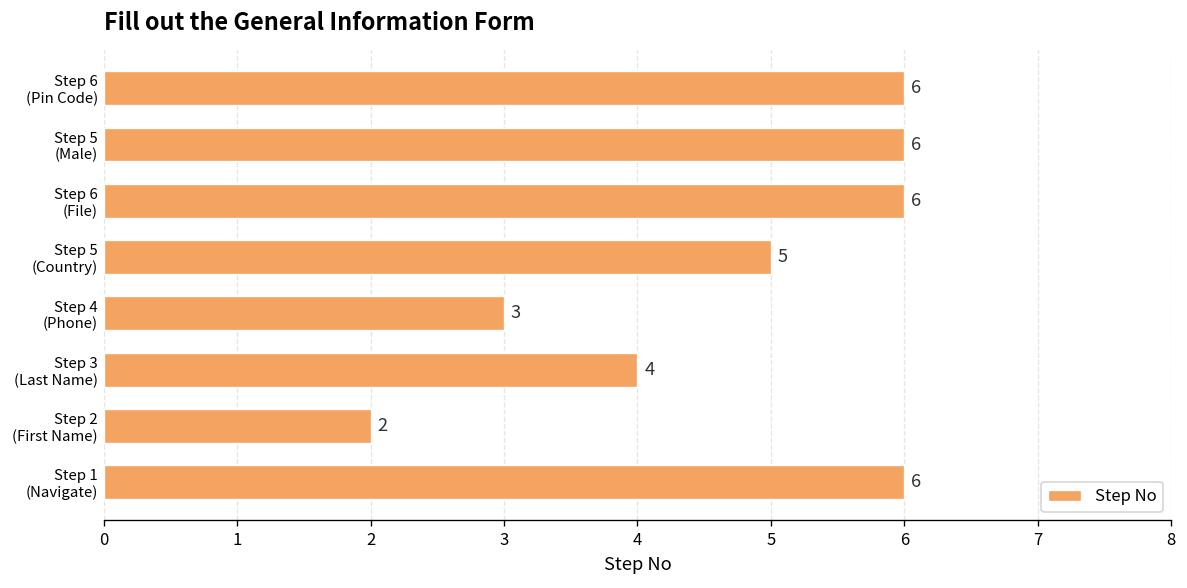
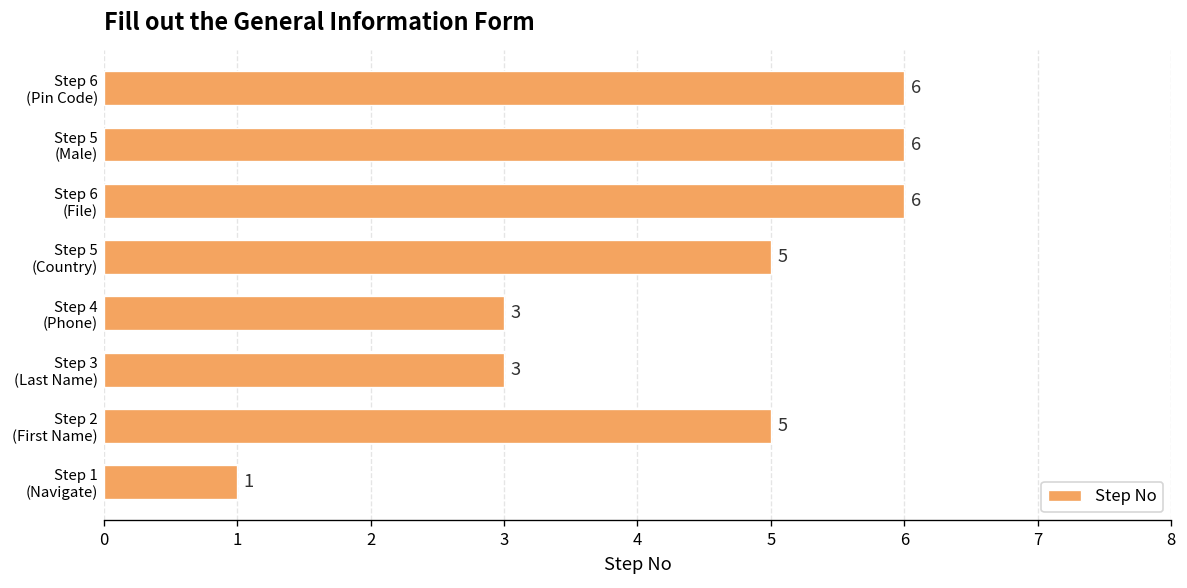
Step 3 (Last Name): 4 -> 3
Step 2 (First Name): 2 -> 5
Step 1 (Navigate): 6 -> 1
